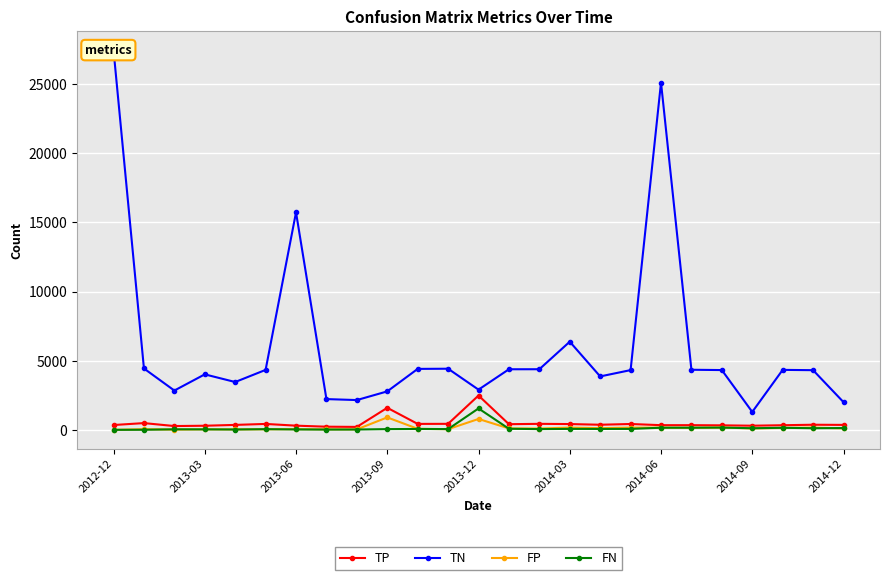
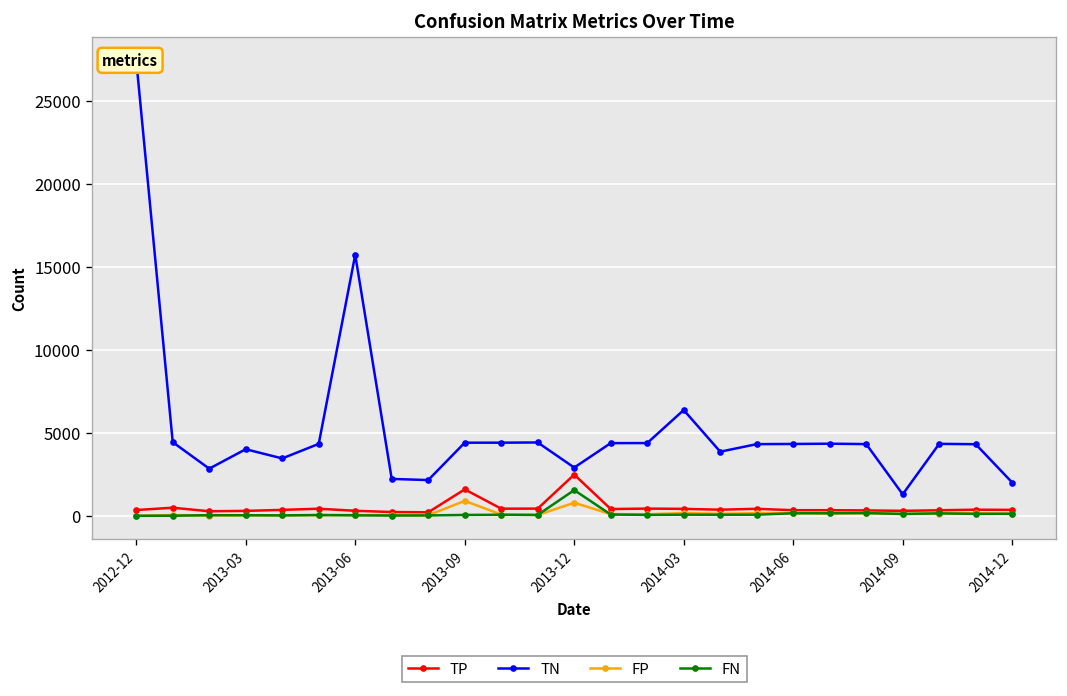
TN, 2013-09: 2800 -> 4400
TN, 2014-06: 25100 -> 4300
